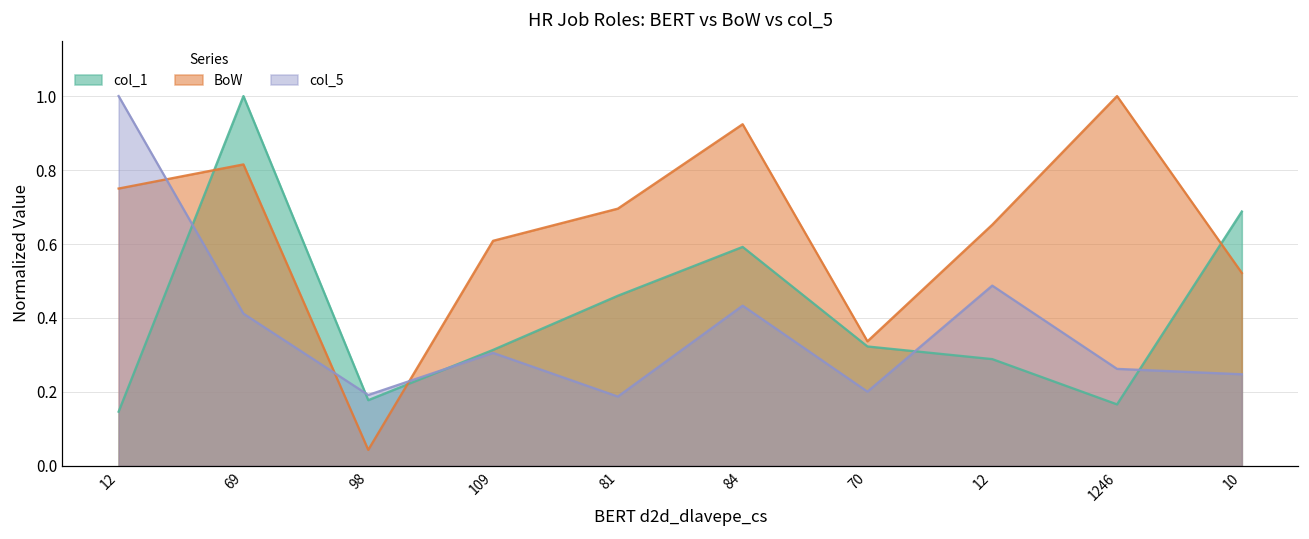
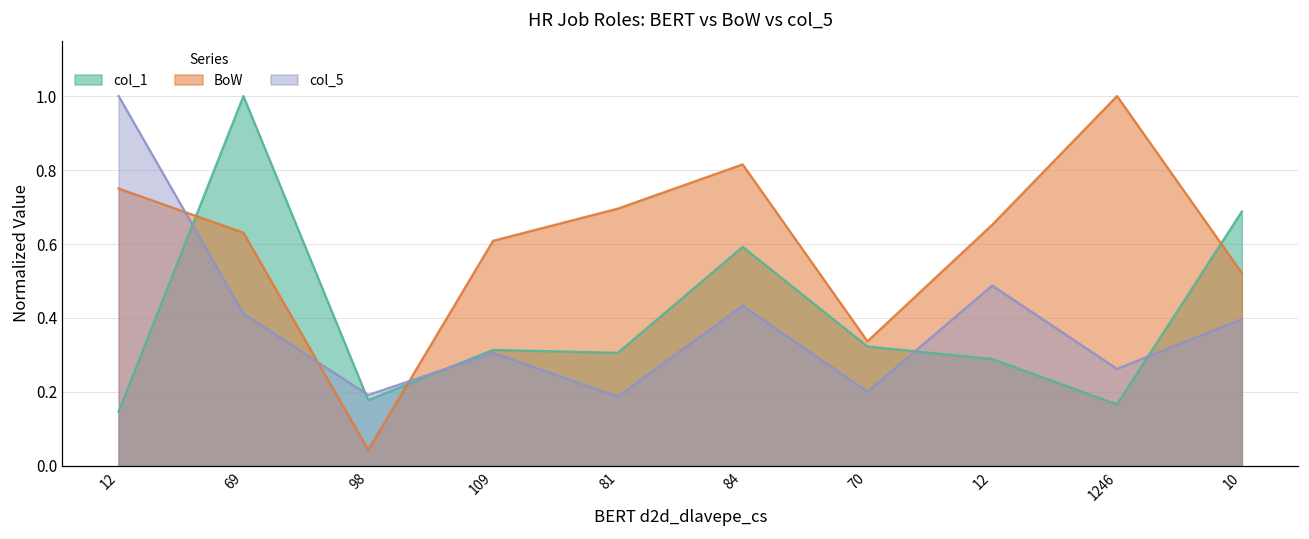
BoW, 69: 0.82 -> 0.63
col_1, 81: 0.46 -> 0.31
BoW, 84: 0.92 -> 0.82
col_5, 10: 0.25 -> 0.40
